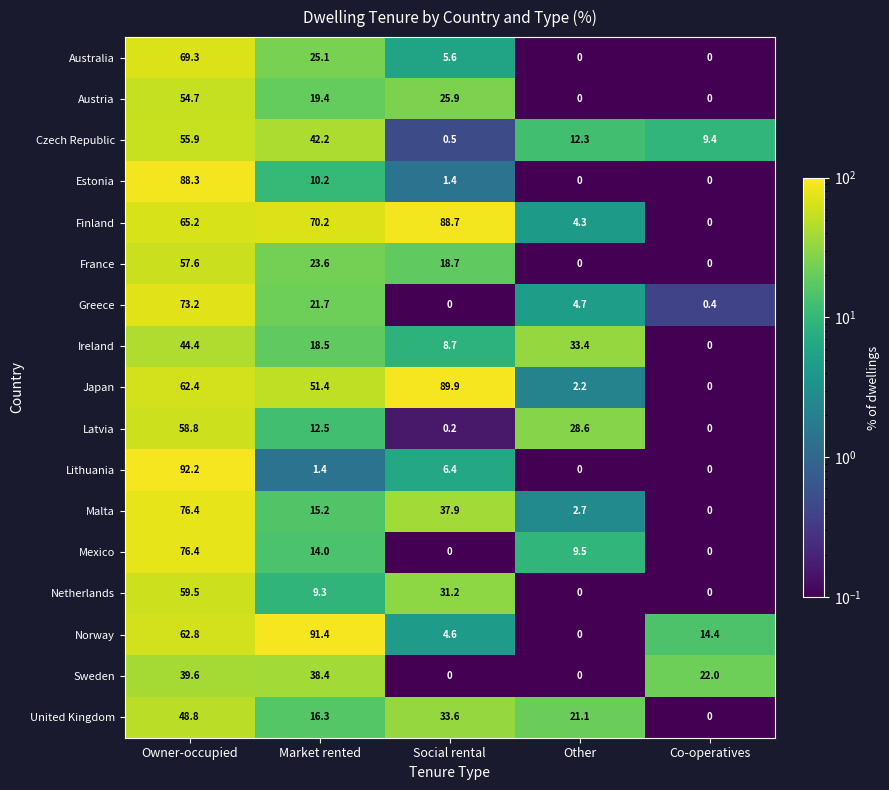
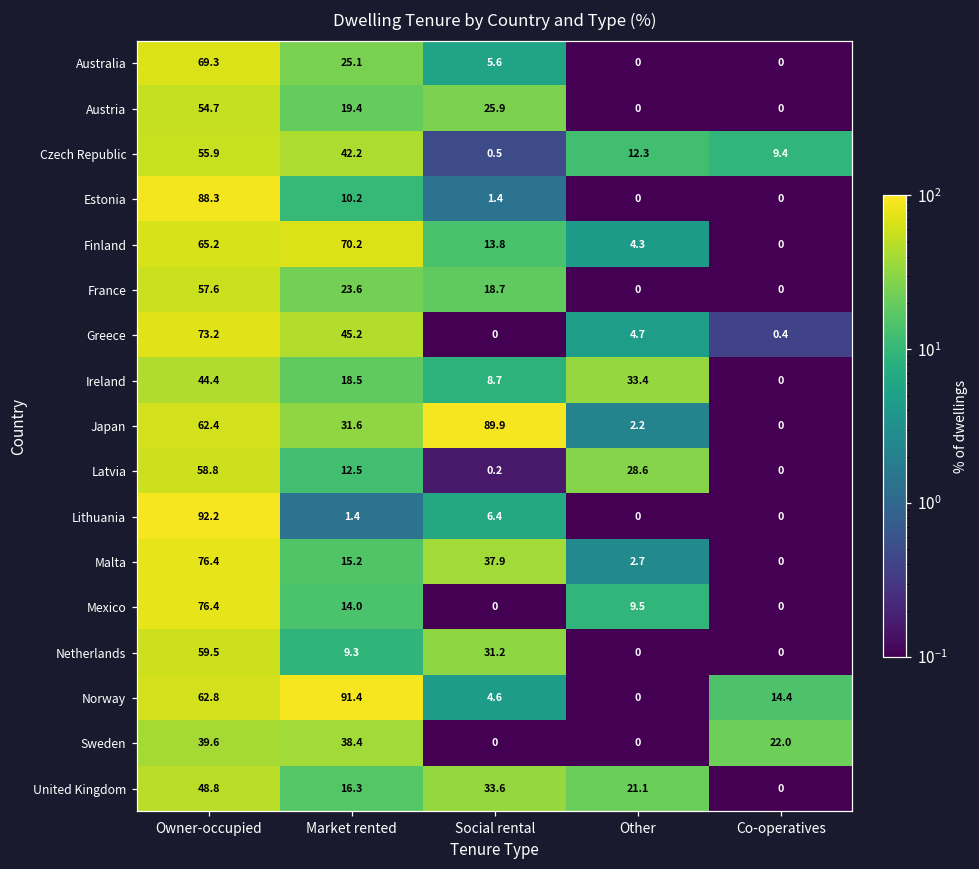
Finland, Social rental: 88.7 -> 13.8
Greece, Market rented: 21.7 -> 45.2
Japan, Market rented: 51.4 -> 31.6
